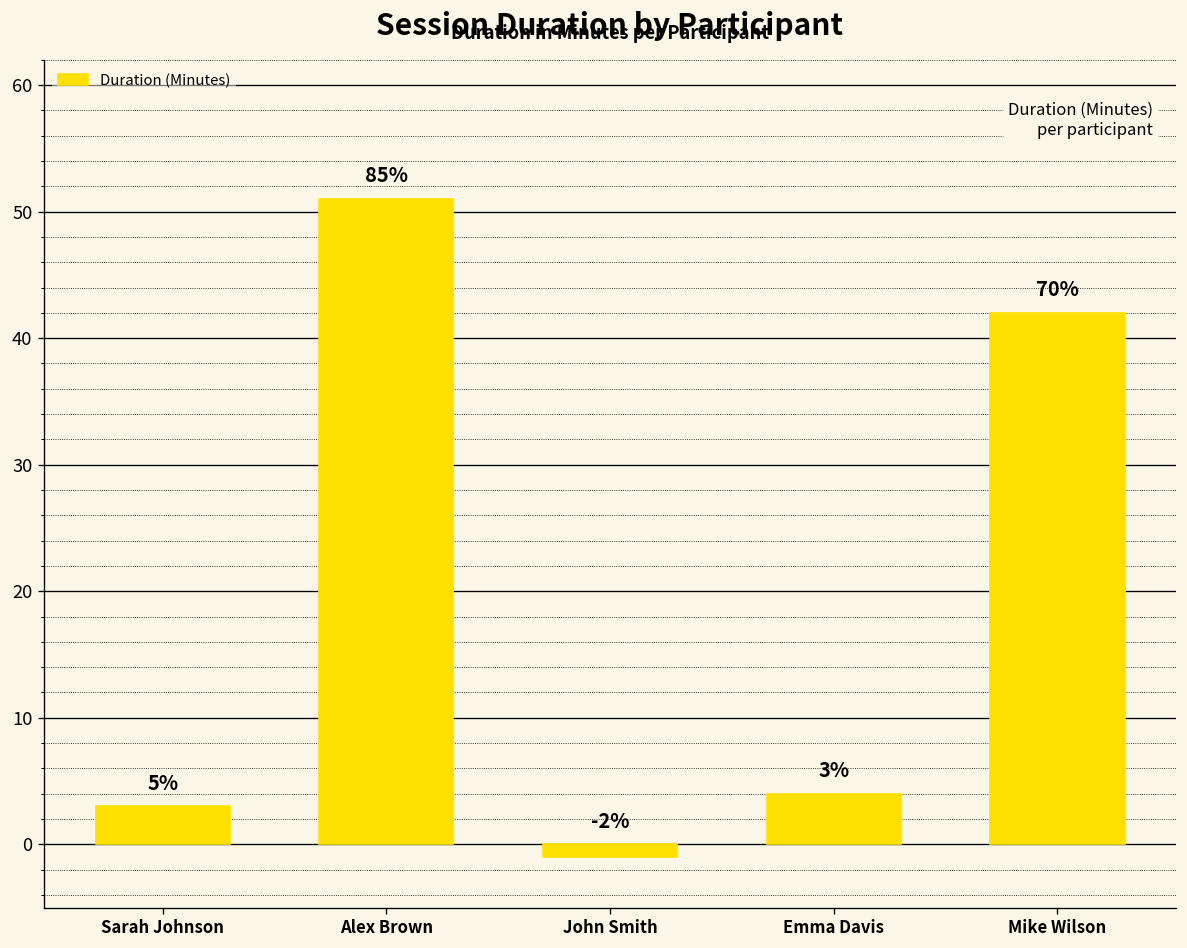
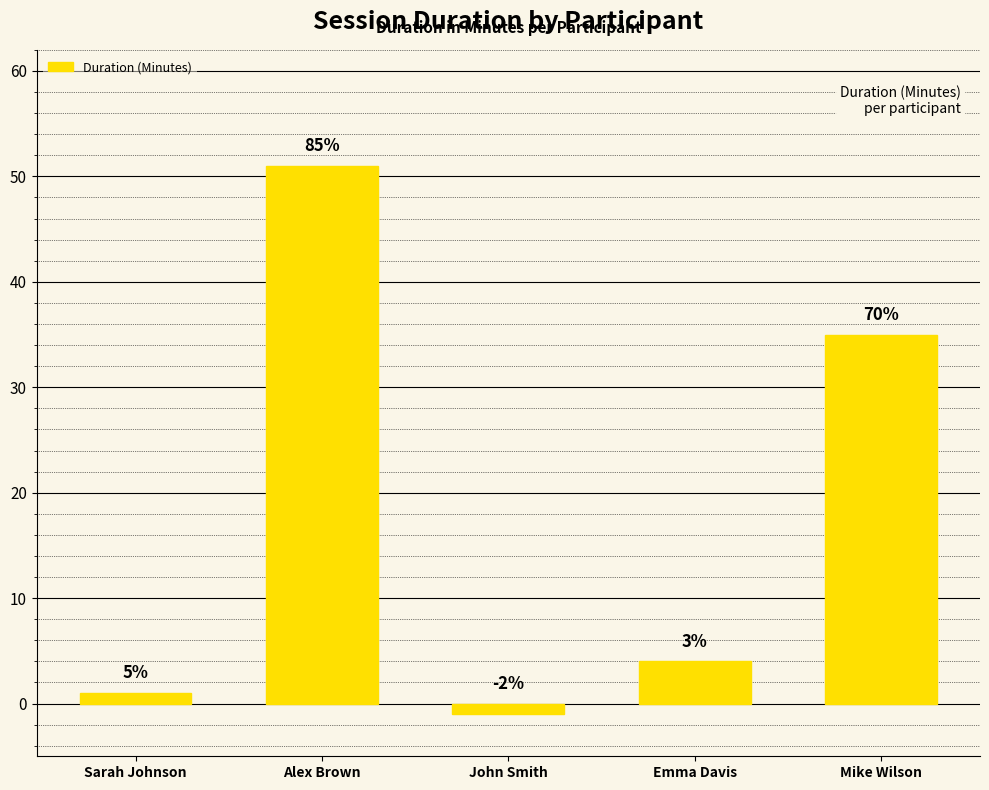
Sarah Johnson: 3 -> 1
Mike Wilson: 42 -> 35
